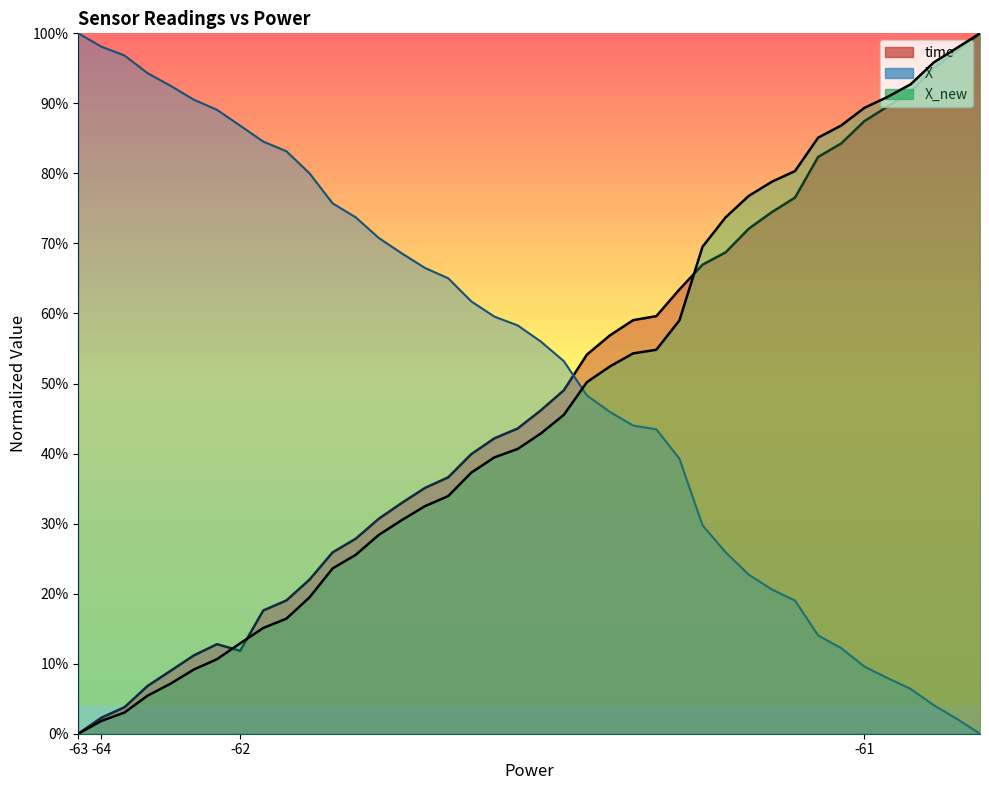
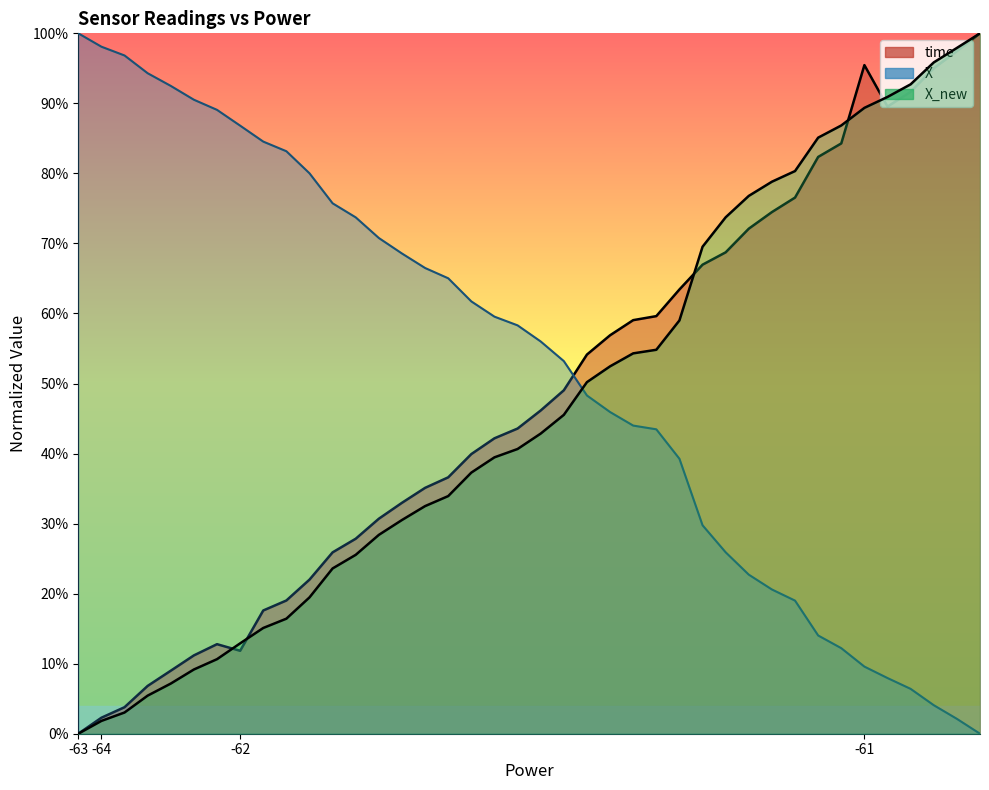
time, -61: 87% -> 95%
